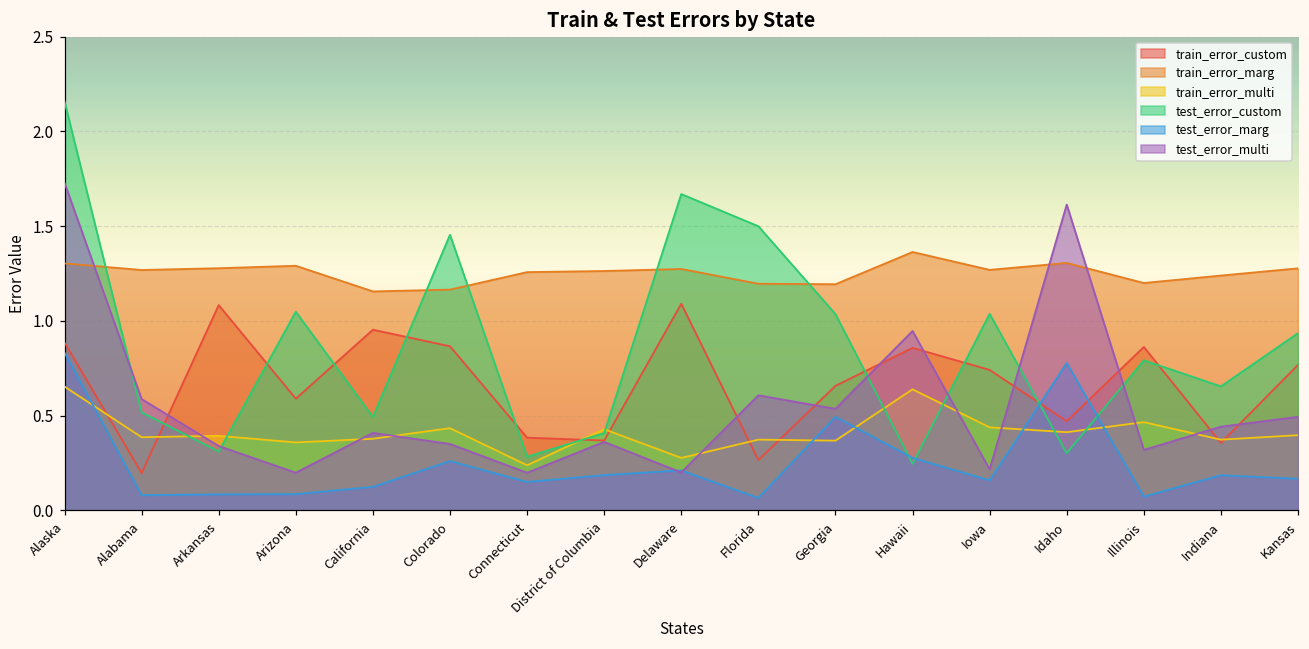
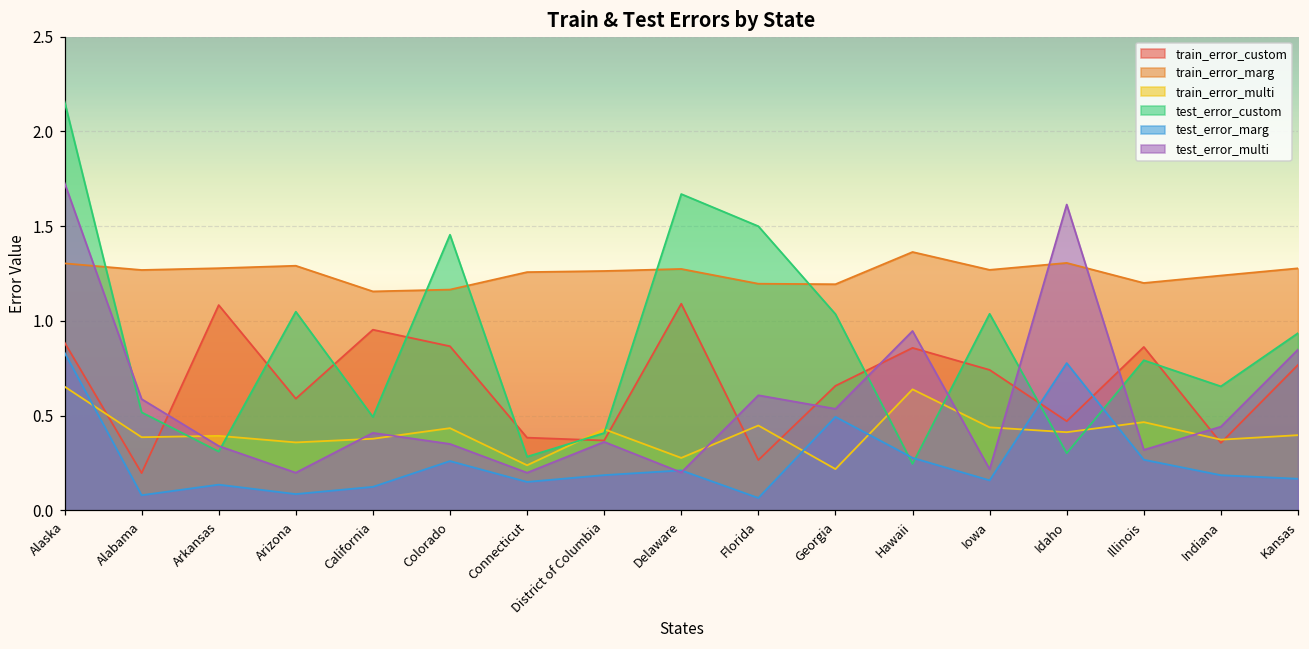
test_error_marg, Arkansas: 0.08 -> 0.14
train_error_multi, Florida: 0.37 -> 0.45
train_error_multi, Georgia: 0.37 -> 0.22
test_error_marg, Illinois: 0.07 -> 0.27
test_error_multi, Kansas: 0.49 -> 0.85
